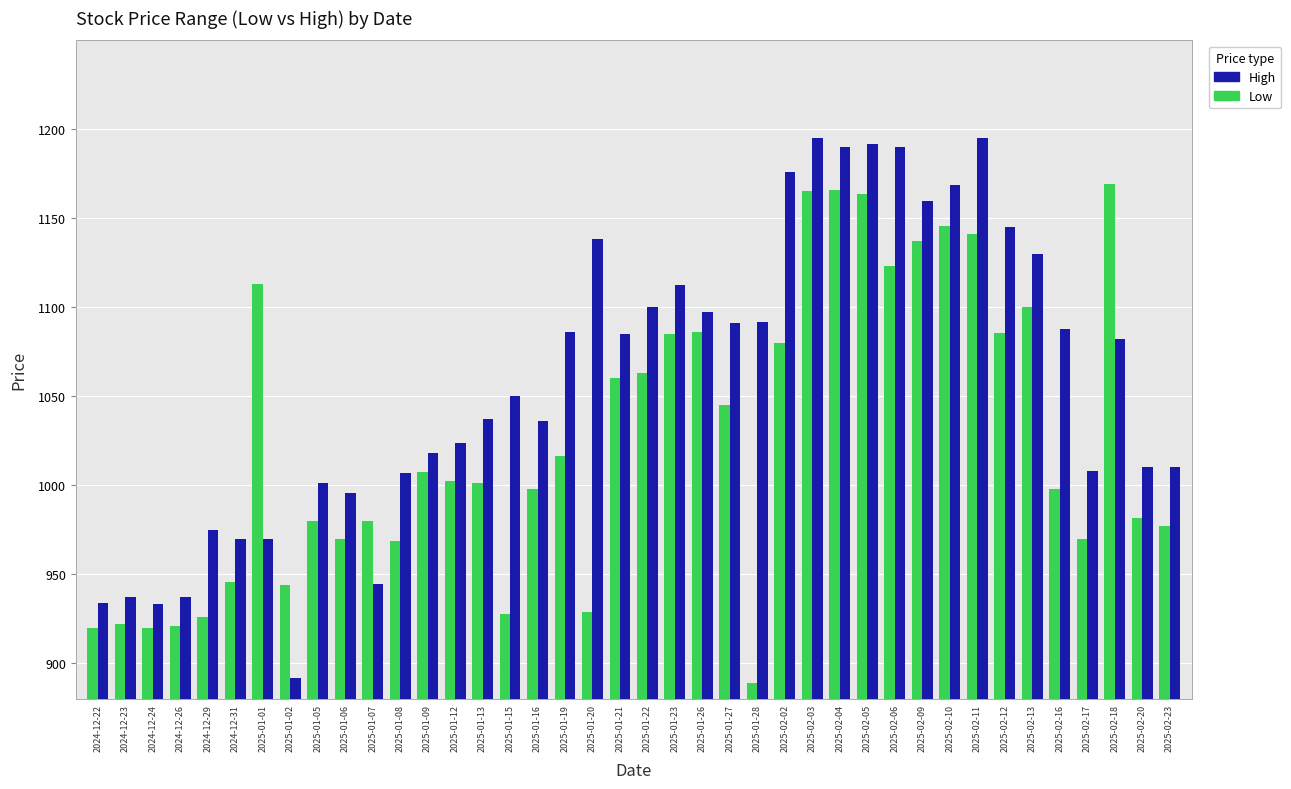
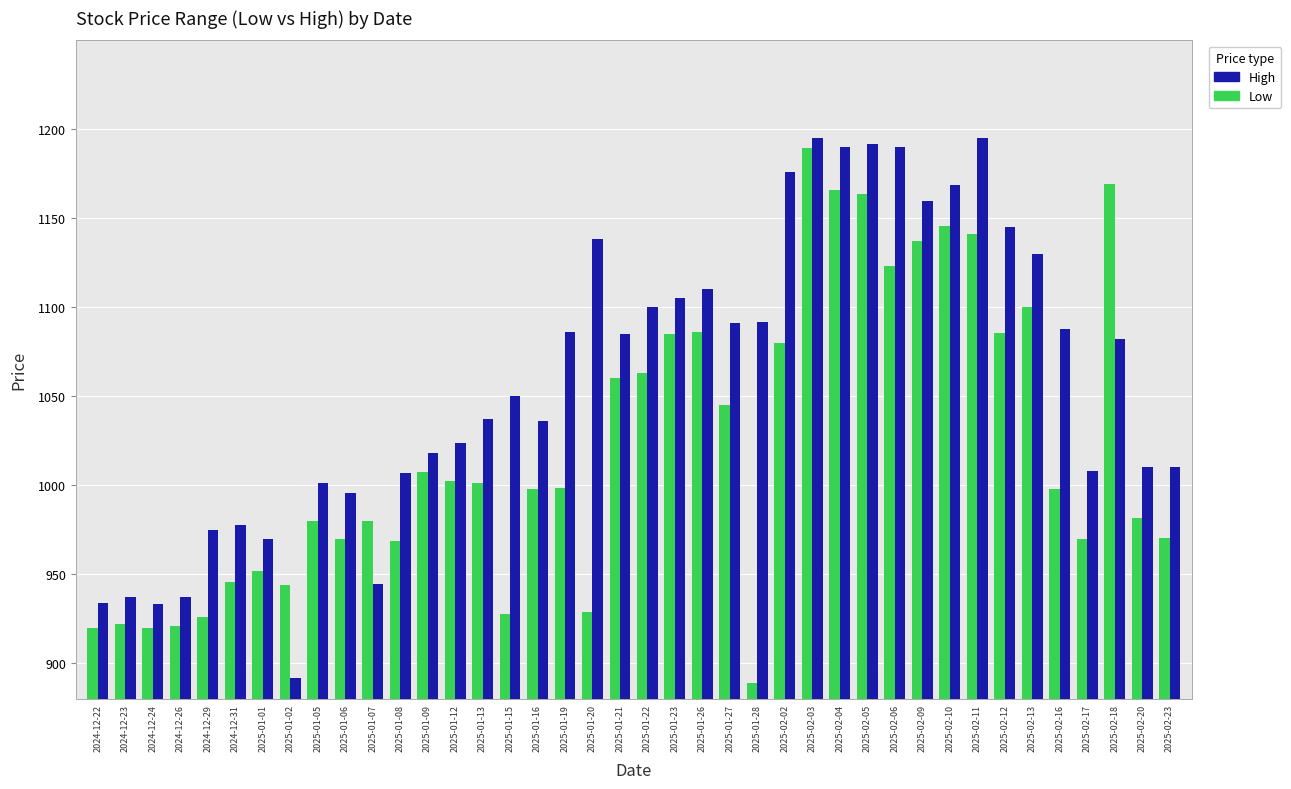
High, 2024-12-31: 970 -> 978
Low, 2025-01-01: 1113 -> 952
Low, 2025-01-19: 1016 -> 999
High, 2025-01-23: 1113 -> 1105
High, 2025-01-26: 1097 -> 1110
Low, 2025-02-03: 1165 -> 1190
Low, 2025-02-23: 977 -> 970
